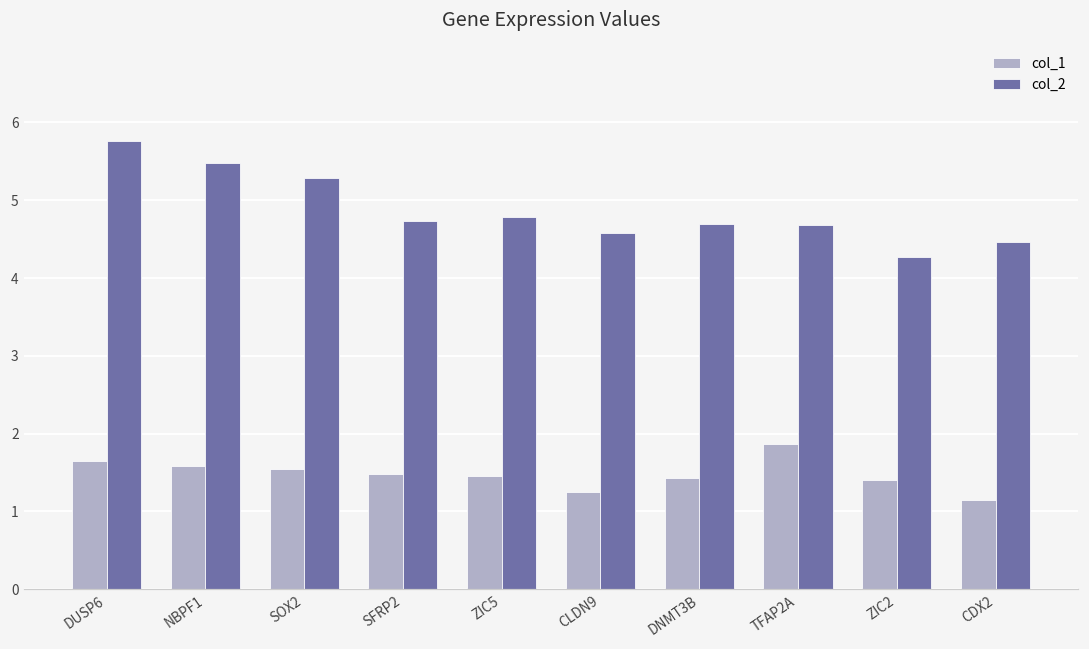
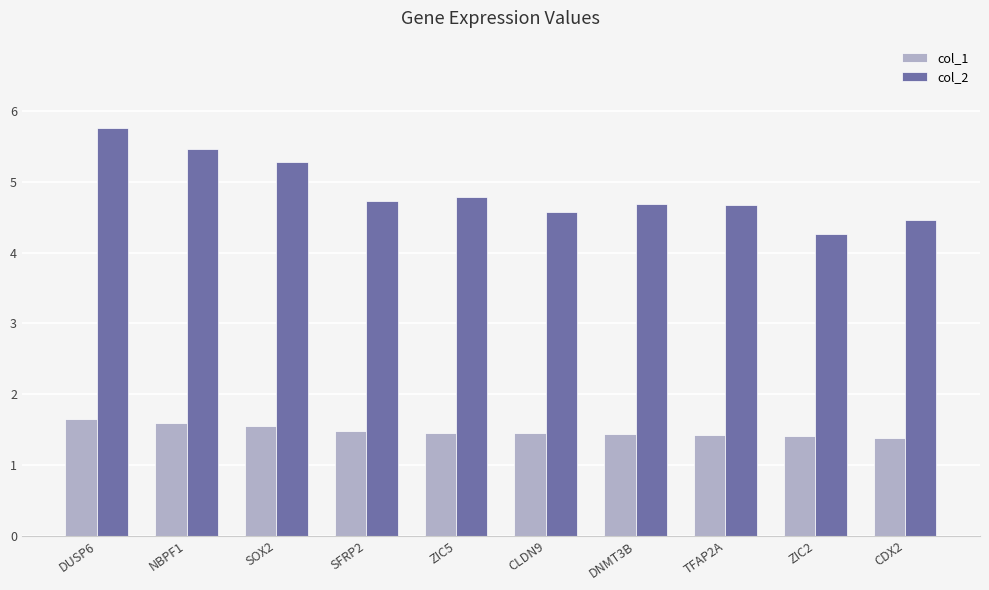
col_1, CLDN9: 1.2 -> 1.4
col_1, TFAP2A: 1.9 -> 1.4
col_1, CDX2: 1.2 -> 1.4
